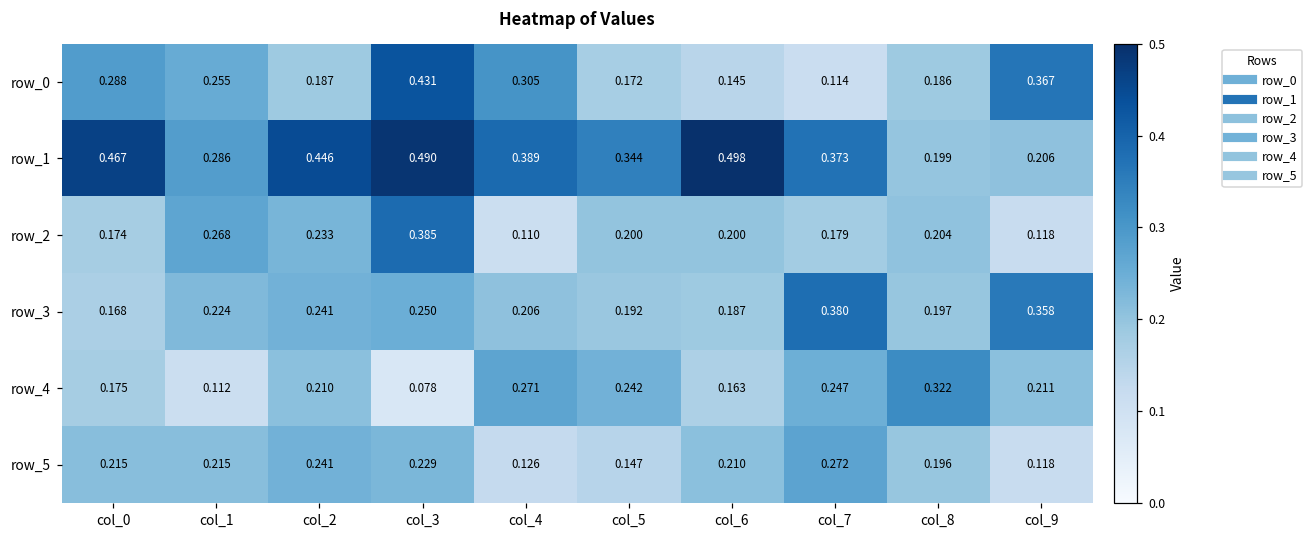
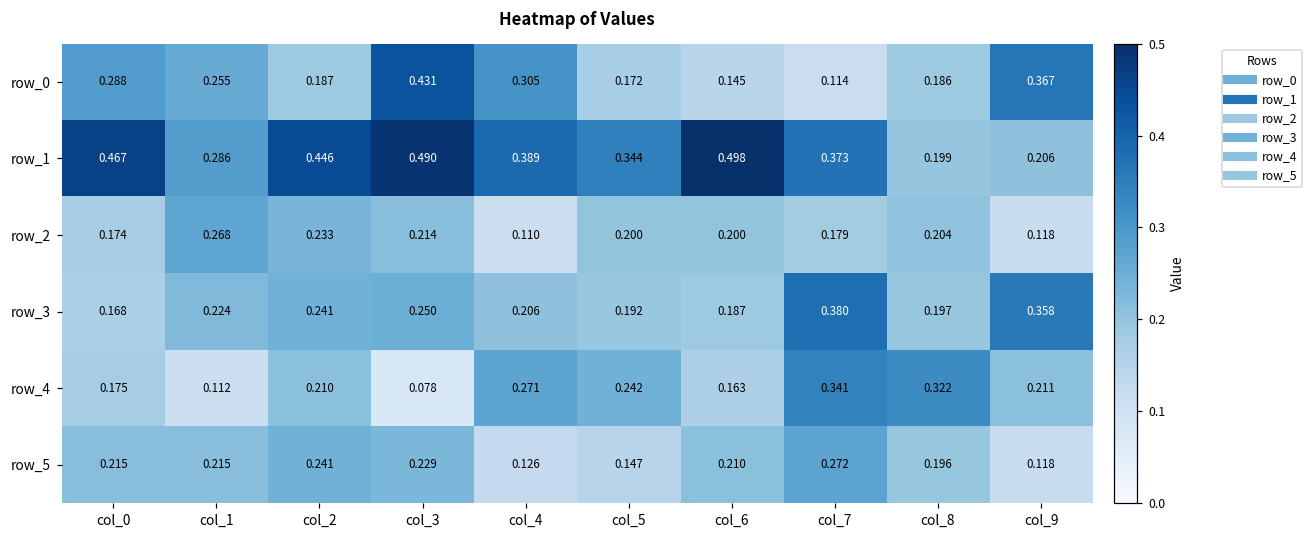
row_2, col_3: 0.385 -> 0.214
row_4, col_7: 0.247 -> 0.341
